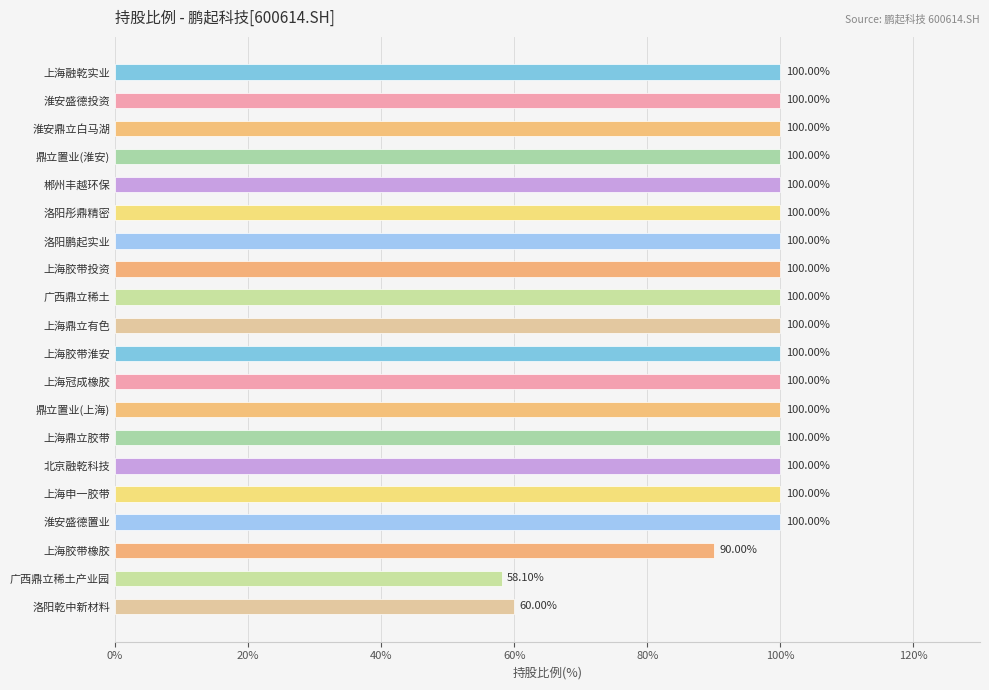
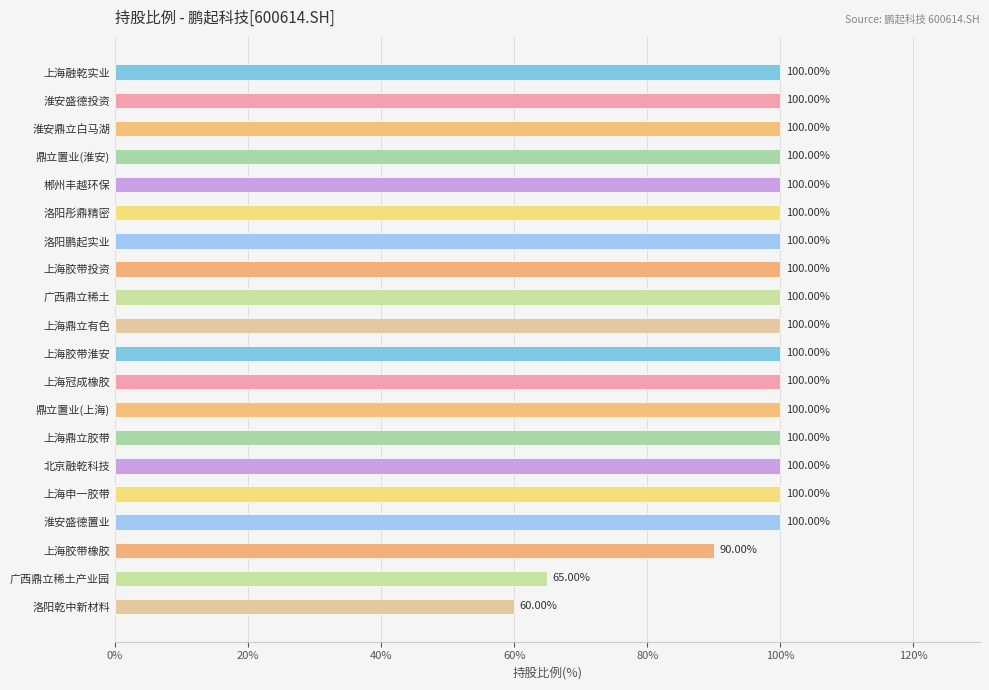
广西鼎立稀土产业园: 58.10% -> 65.00%
